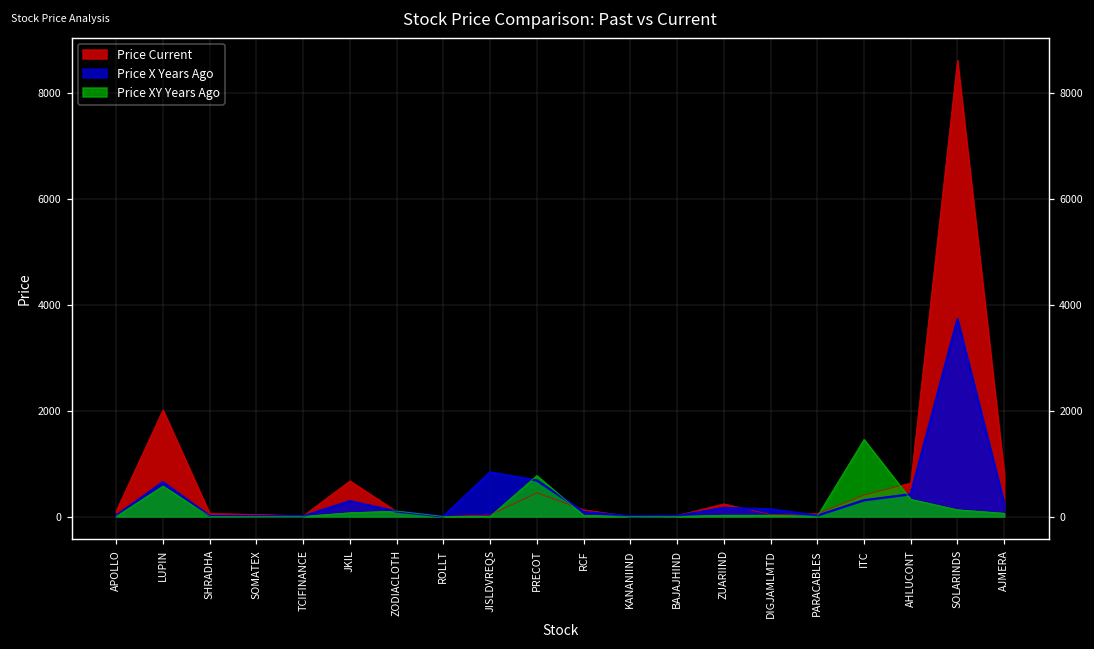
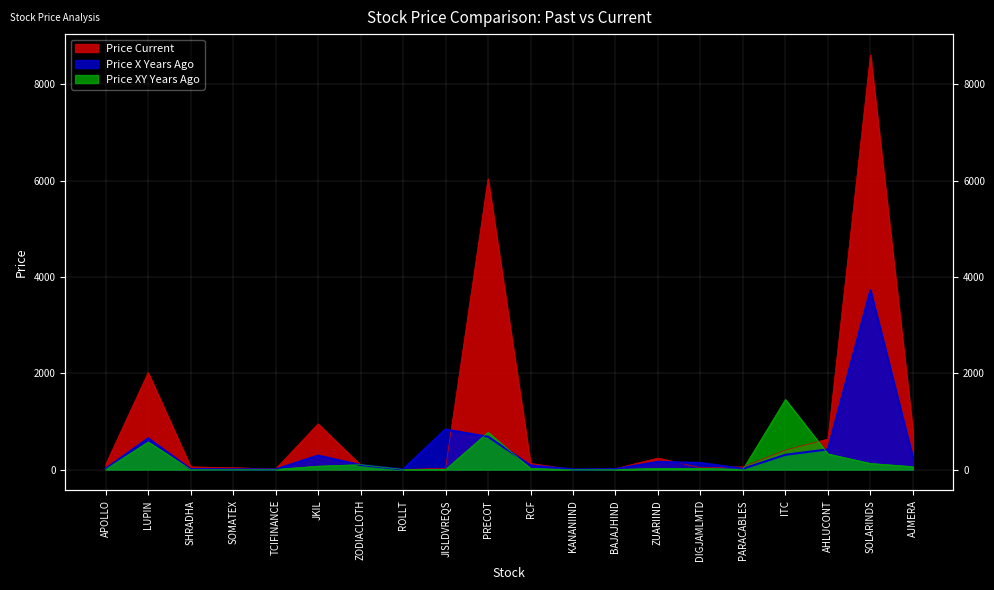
Price Current, JKIL: 700 -> 900
Price Current, PRECOT: 400 -> 6000
